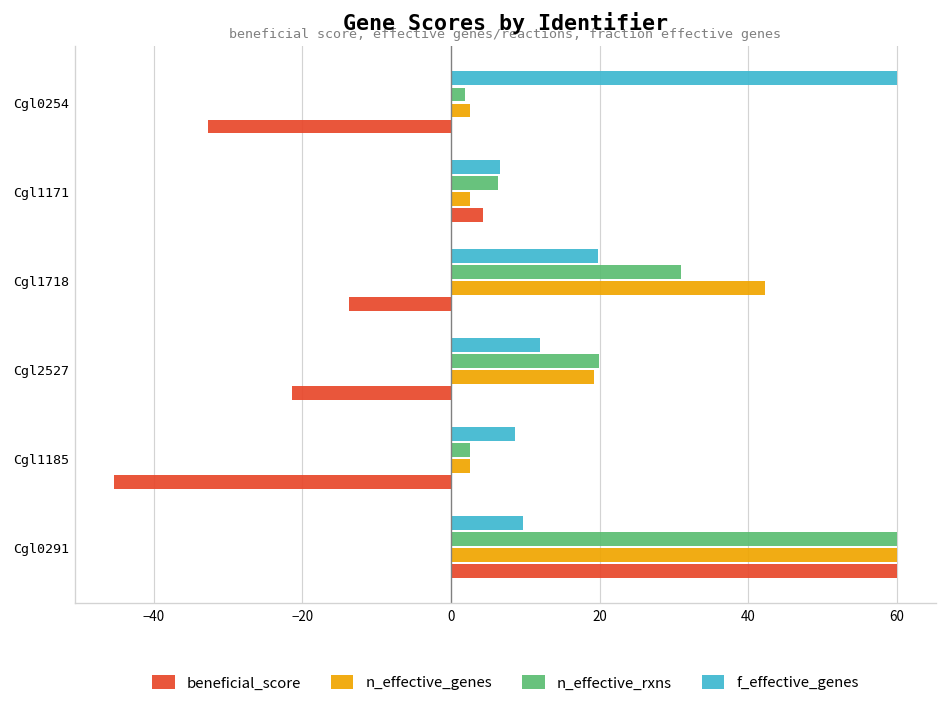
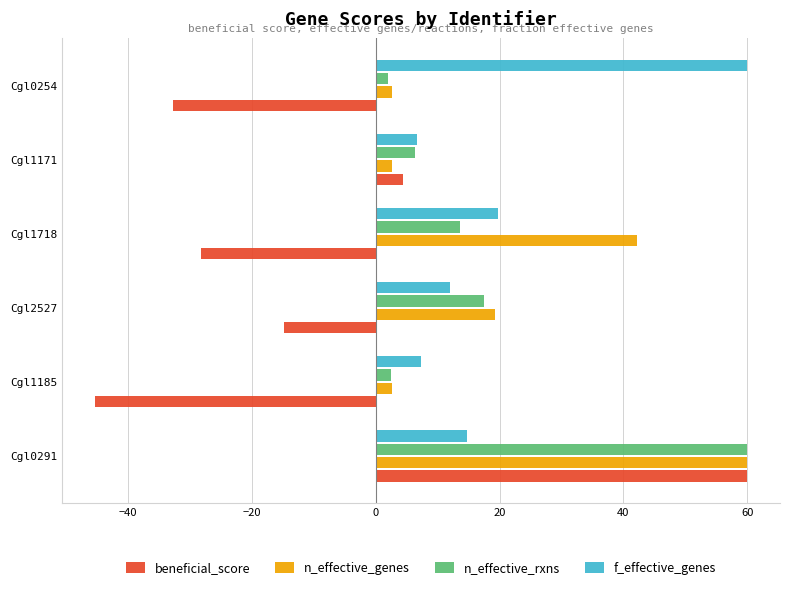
n_effective_rxns, Cgl1718: 31 -> 14
beneficial_score, Cgl1718: -14 -> -28
n_effective_rxns, Cgl2527: 20 -> 17
beneficial_score, Cgl2527: -21 -> -15
f_effective_genes, Cgl1185: 9 -> 7
f_effective_genes, Cgl0291: 10 -> 15
